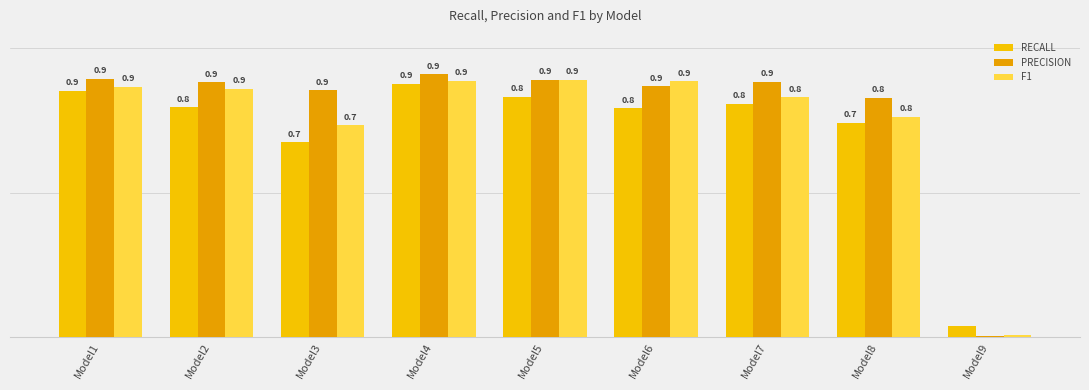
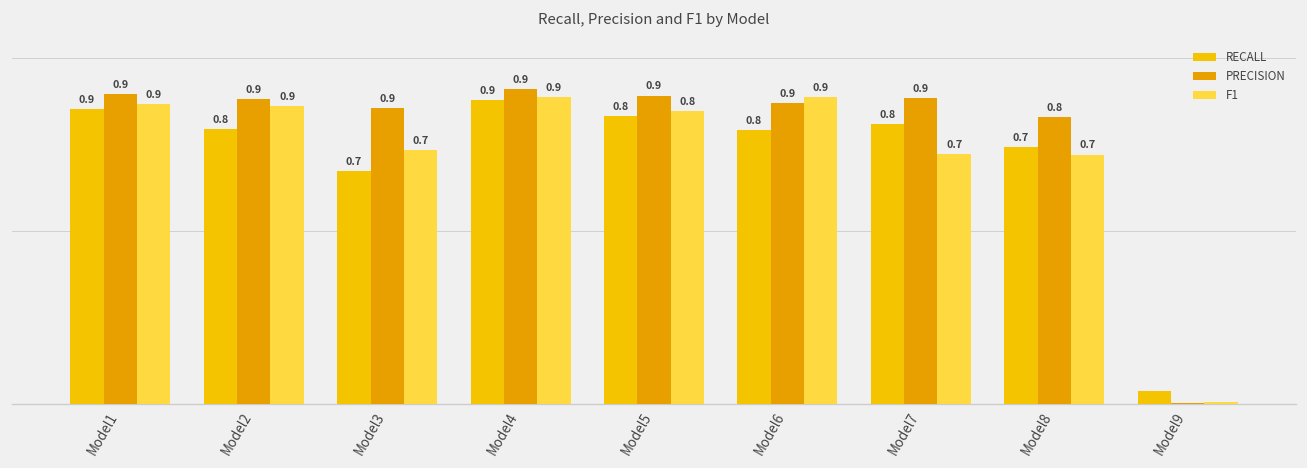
F1, Model5: 0.9 -> 0.8
F1, Model7: 0.8 -> 0.7
F1, Model8: 0.8 -> 0.7
